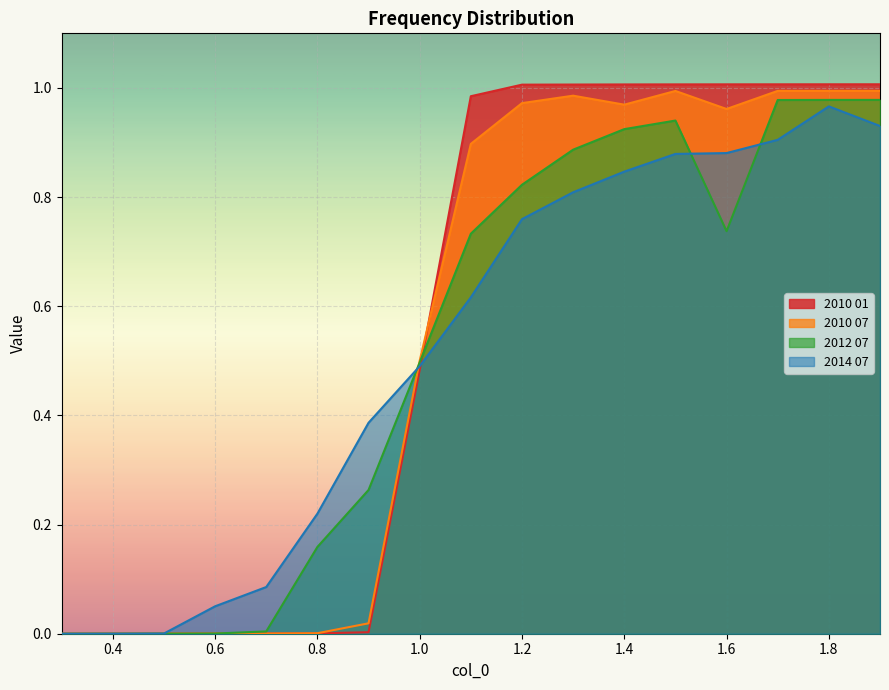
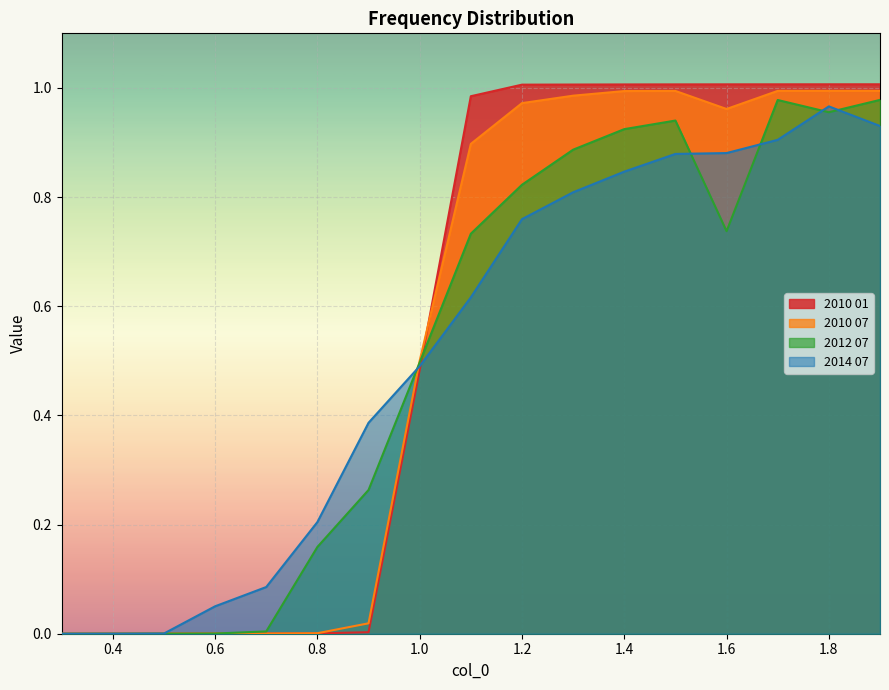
2014 07, 0.8: 0.22 -> 0.20
2010 07, 1.4: 0.97 -> 0.99
2012 07, 1.8: 0.98 -> 0.96
